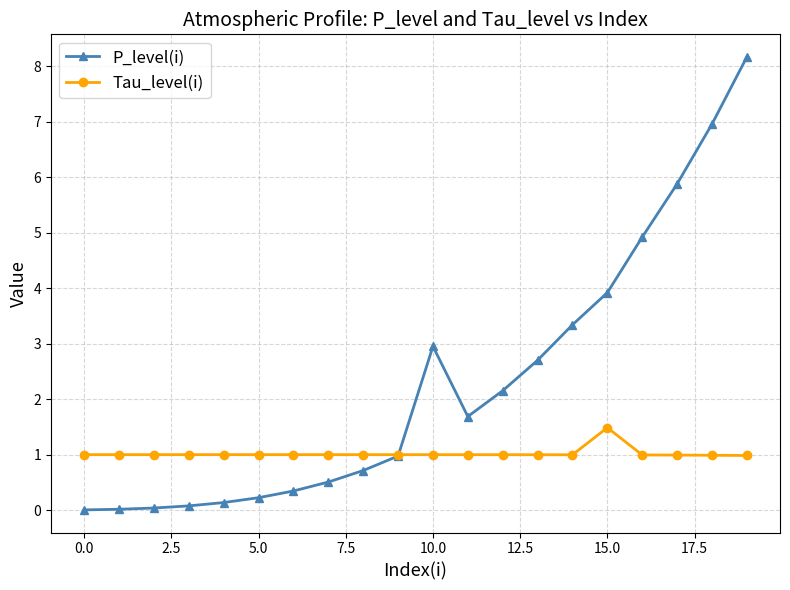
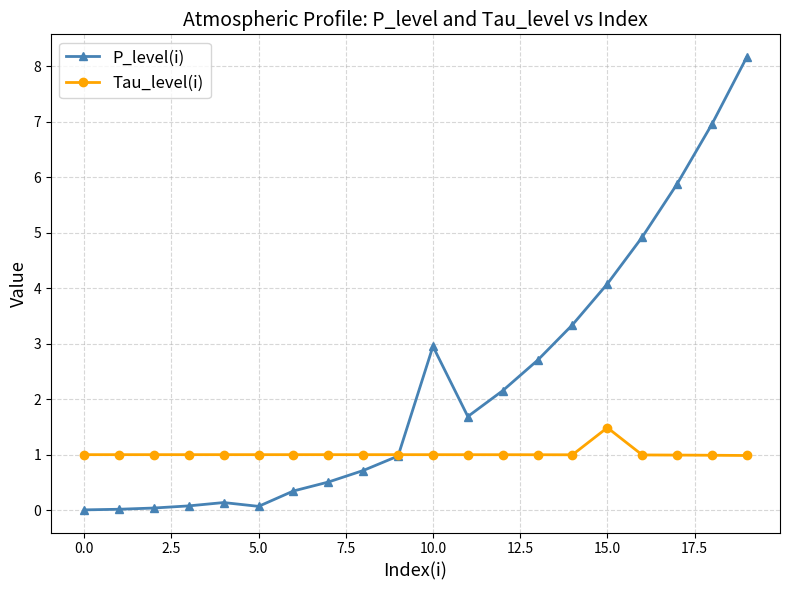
P_level(i), 5.0: 0.2 -> 0.1
P_level(i), 15.0: 3.9 -> 4.1
